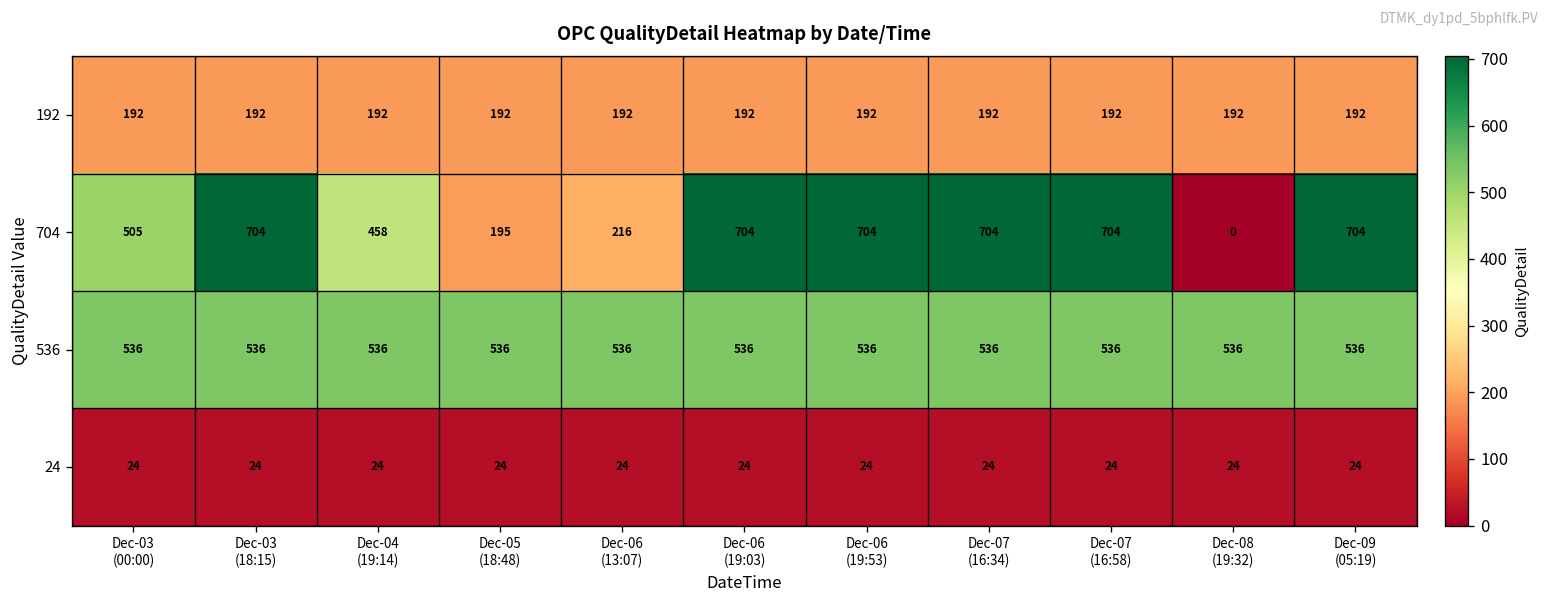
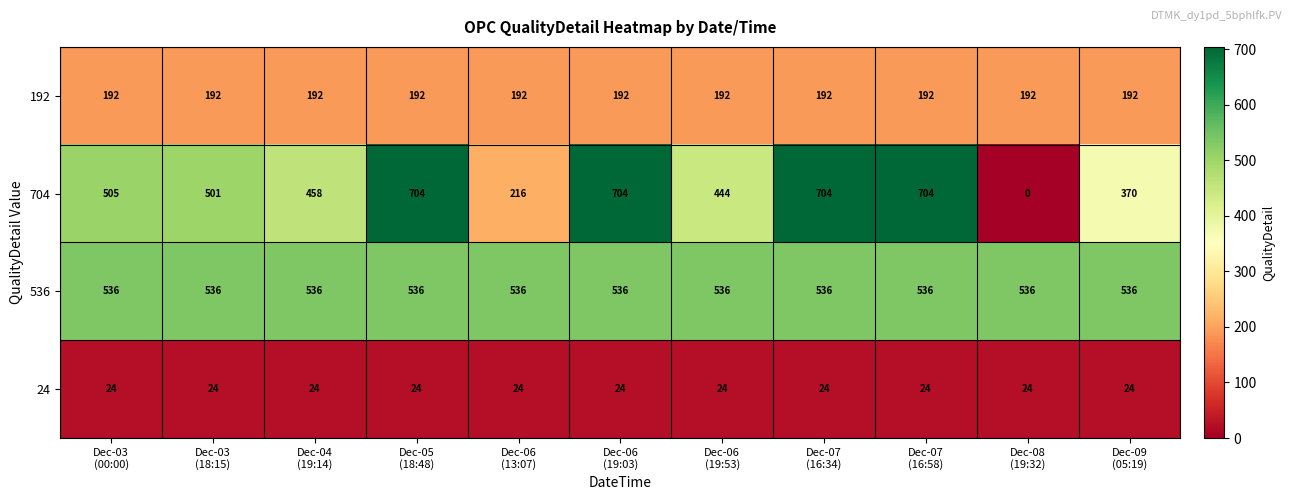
704, Dec-03 (18:15): 704 -> 501
704, Dec-05 (18:48): 195 -> 704
704, Dec-06 (19:53): 704 -> 444
704, Dec-09 (05:19): 704 -> 370
